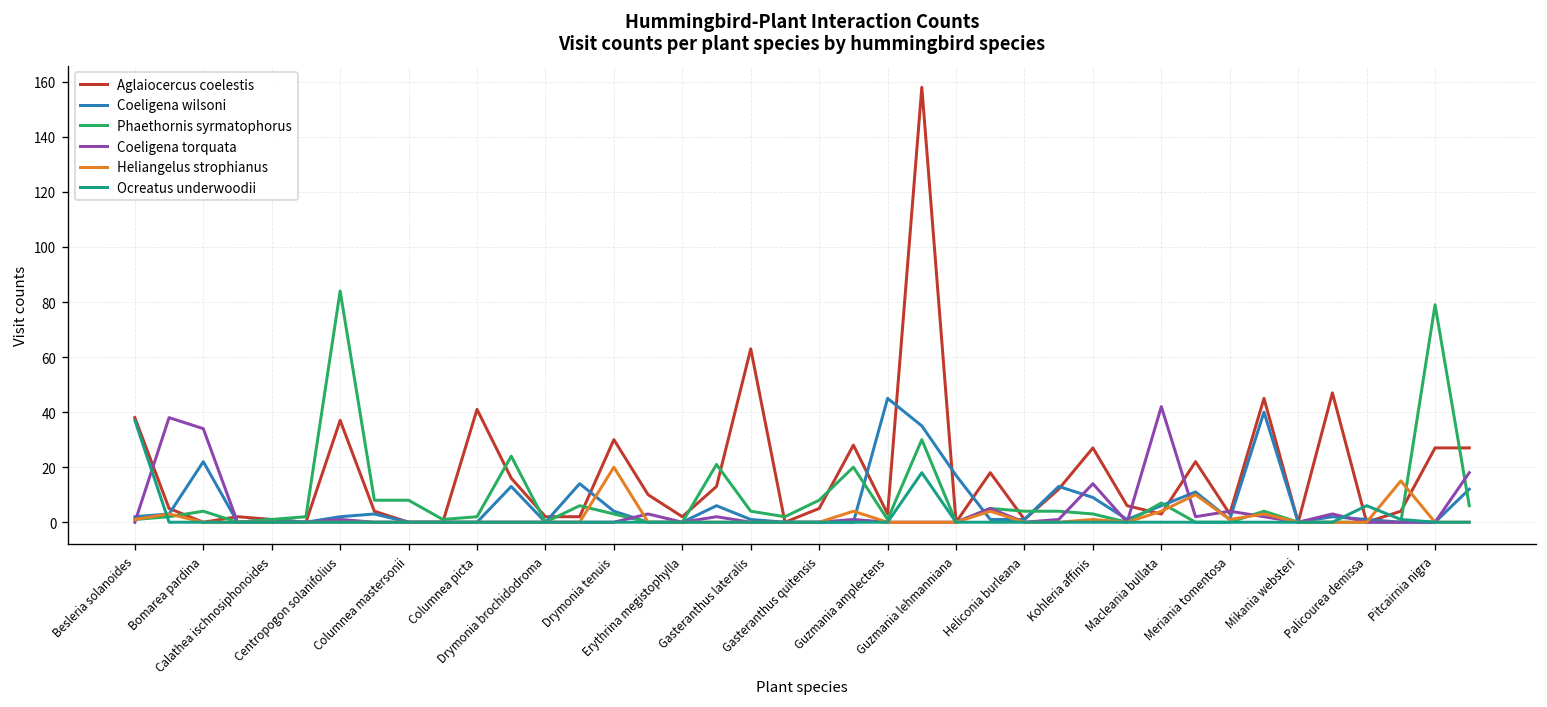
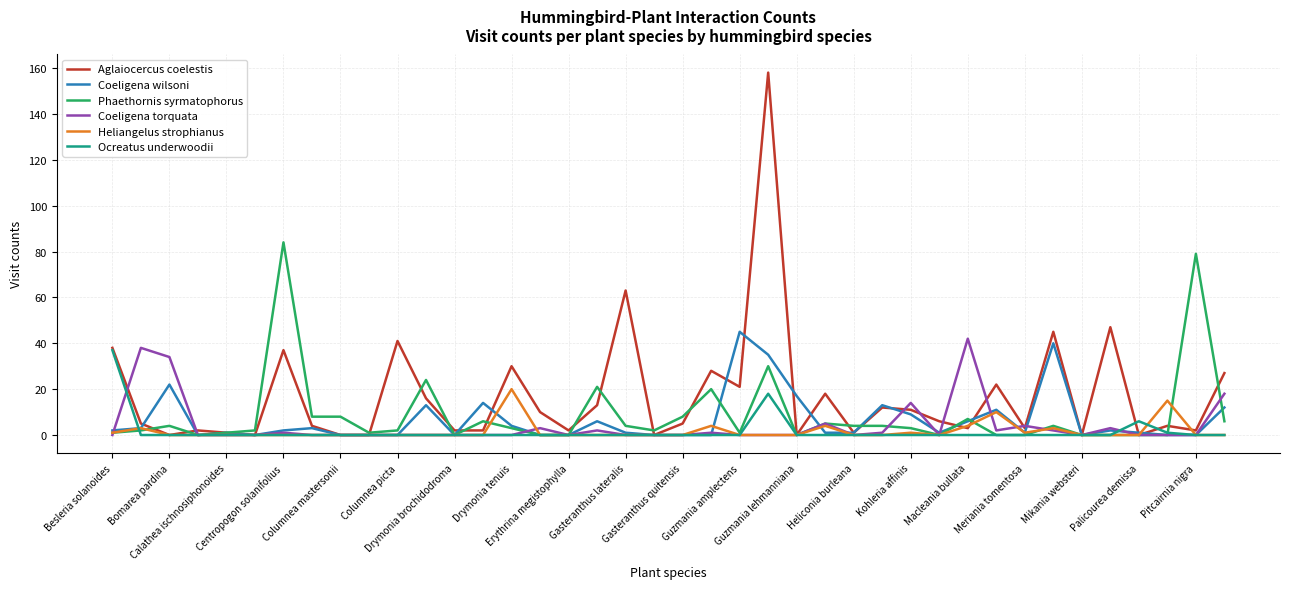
Aglaiocercus coelestis, Guzmania amplectens: 3 -> 21
Aglaiocercus coelestis, Kohleria affinis: 27 -> 11
Aglaiocercus coelestis, Pitcairnia nigra: 27 -> 2
